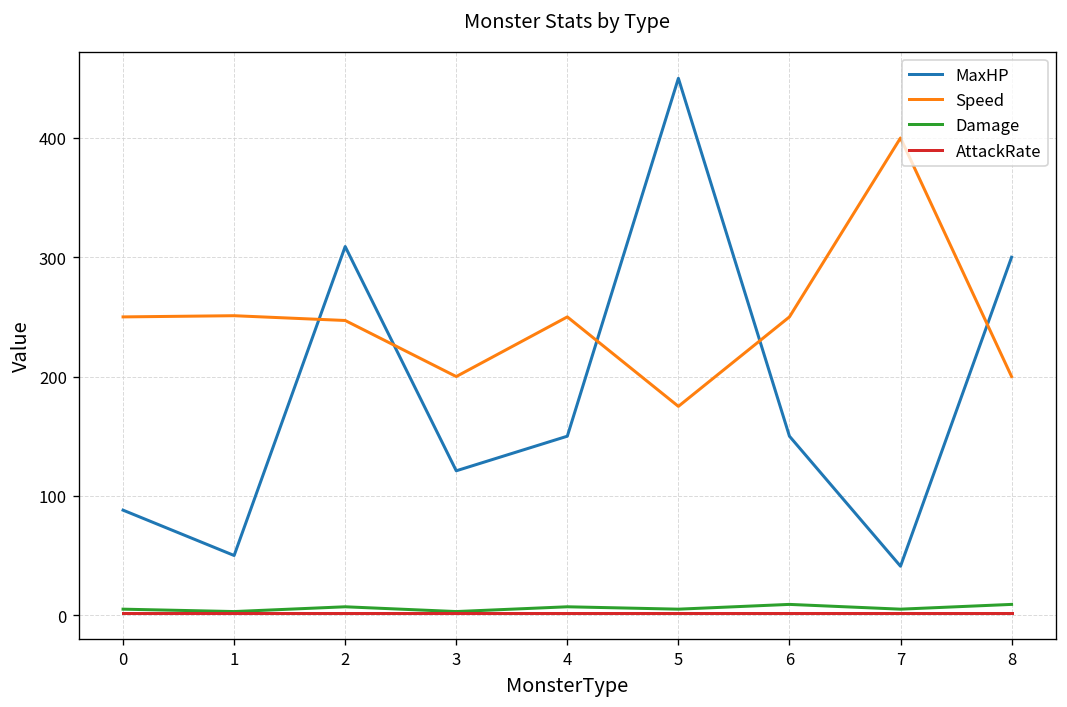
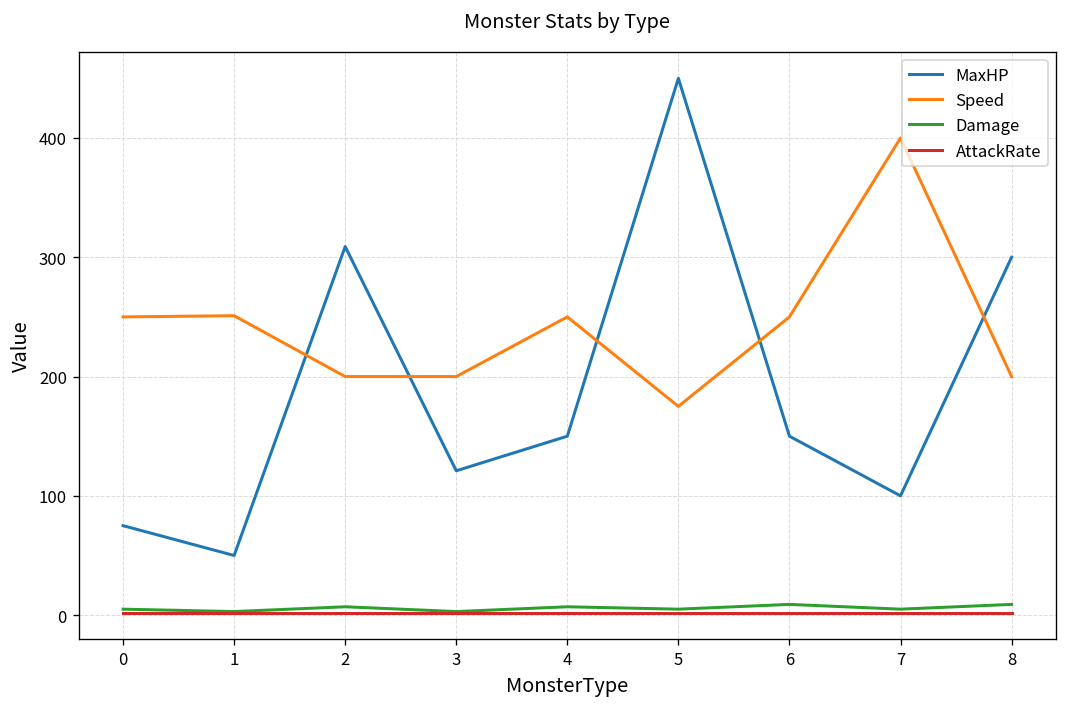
MaxHP, 0: 90 -> 80
Speed, 2: 250 -> 200
MaxHP, 7: 40 -> 100
